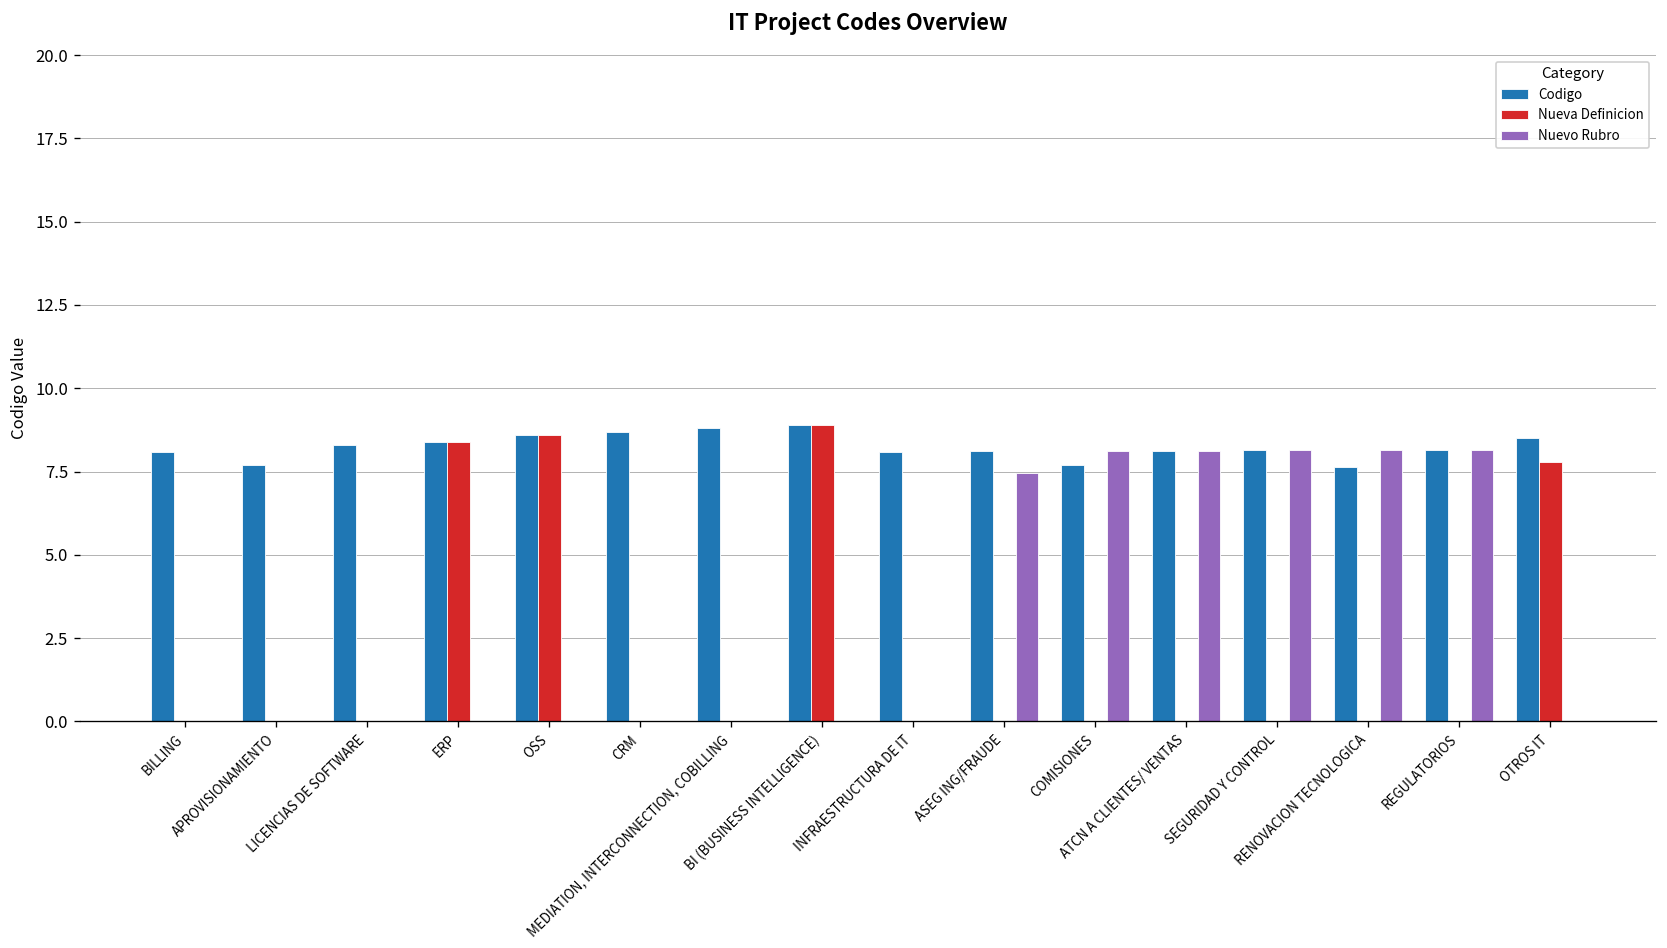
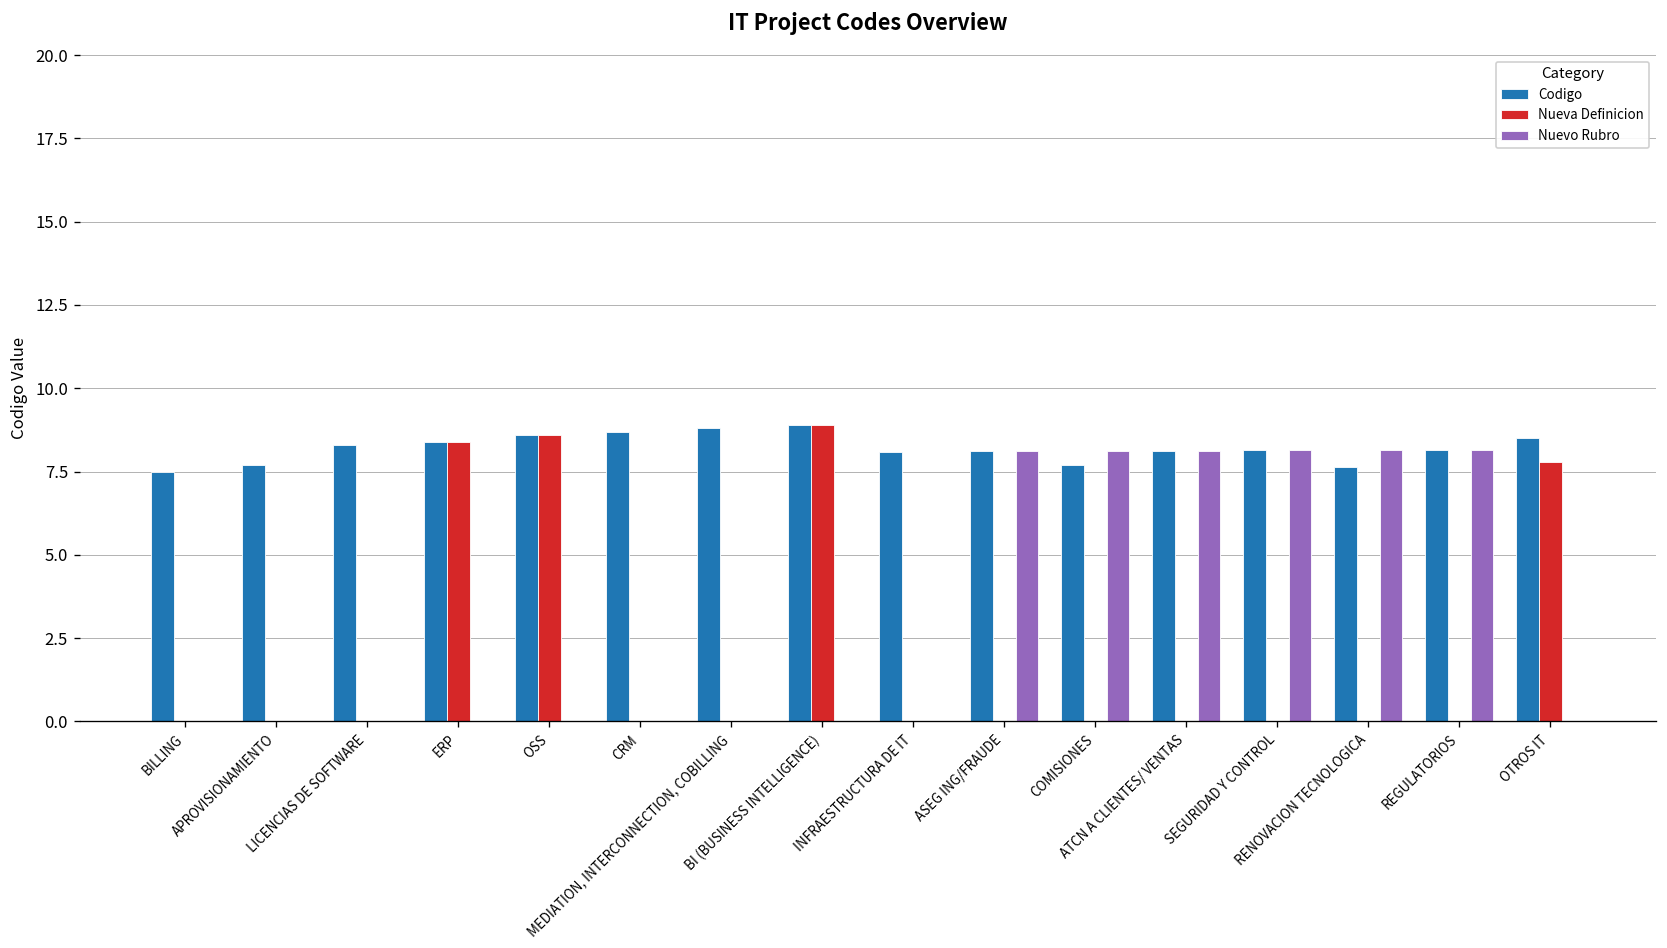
Codigo, BILLING: 8.1 -> 7.5
Nuevo Rubro, ASEG ING/FRAUDE: 7.5 -> 8.1
